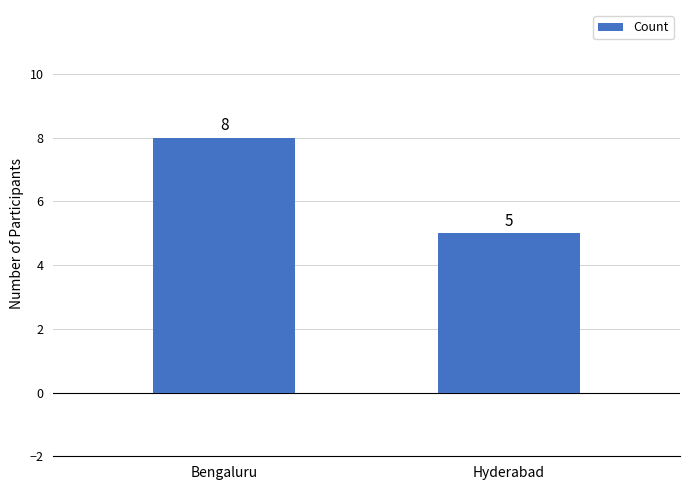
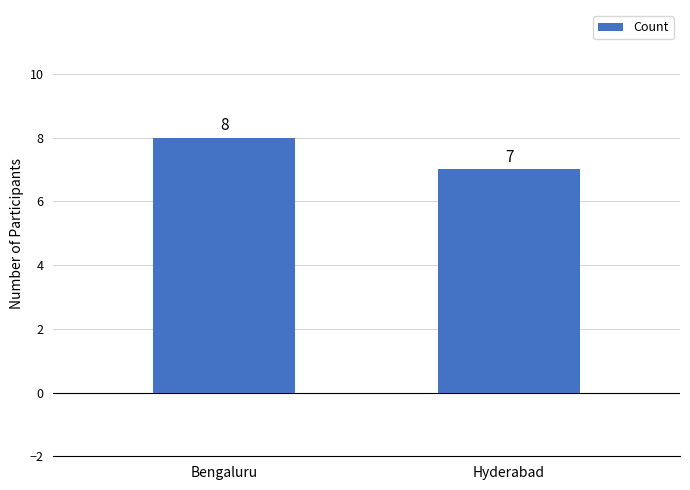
Hyderabad: 5 -> 7
